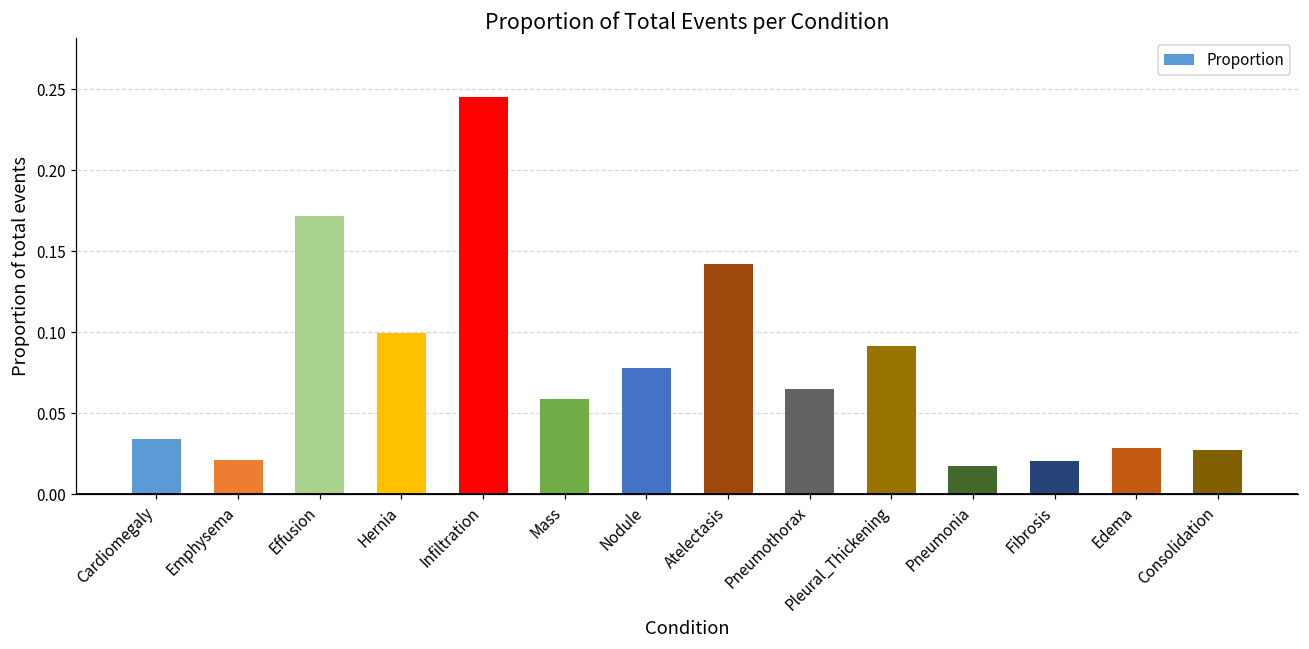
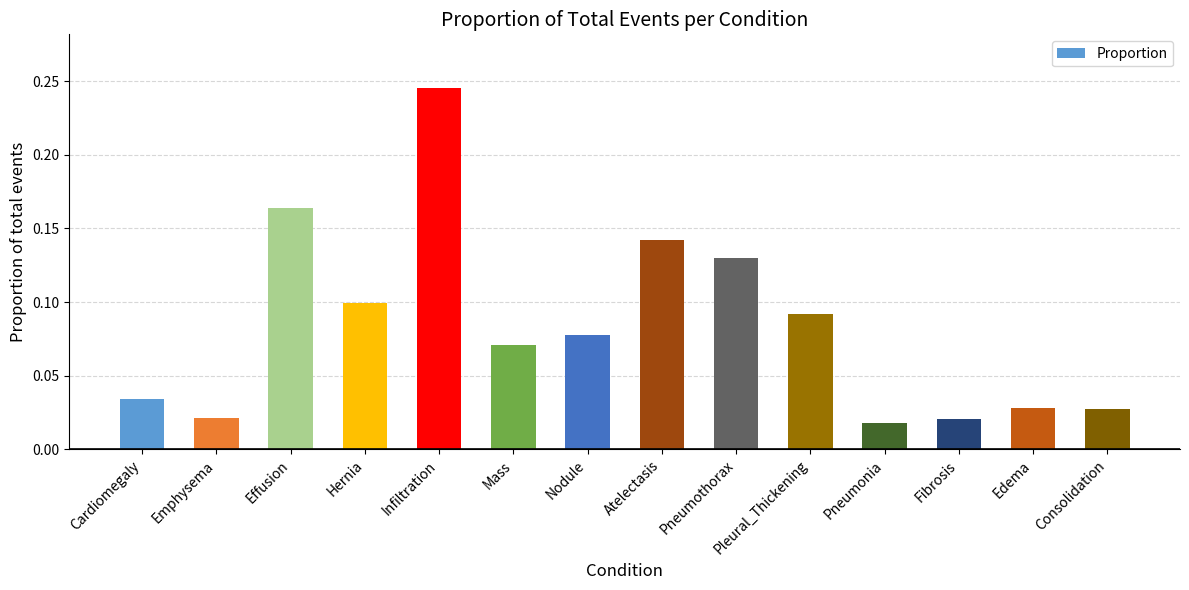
Effusion: 0.172 -> 0.164
Mass: 0.059 -> 0.071
Pneumothorax: 0.065 -> 0.130
